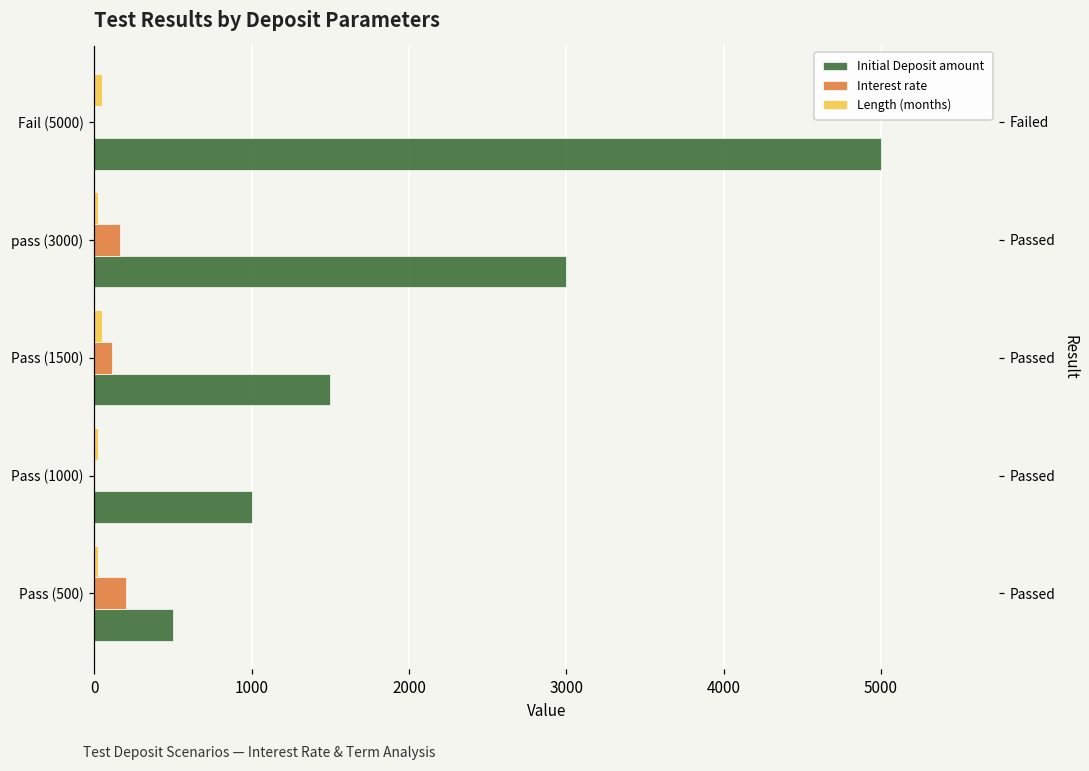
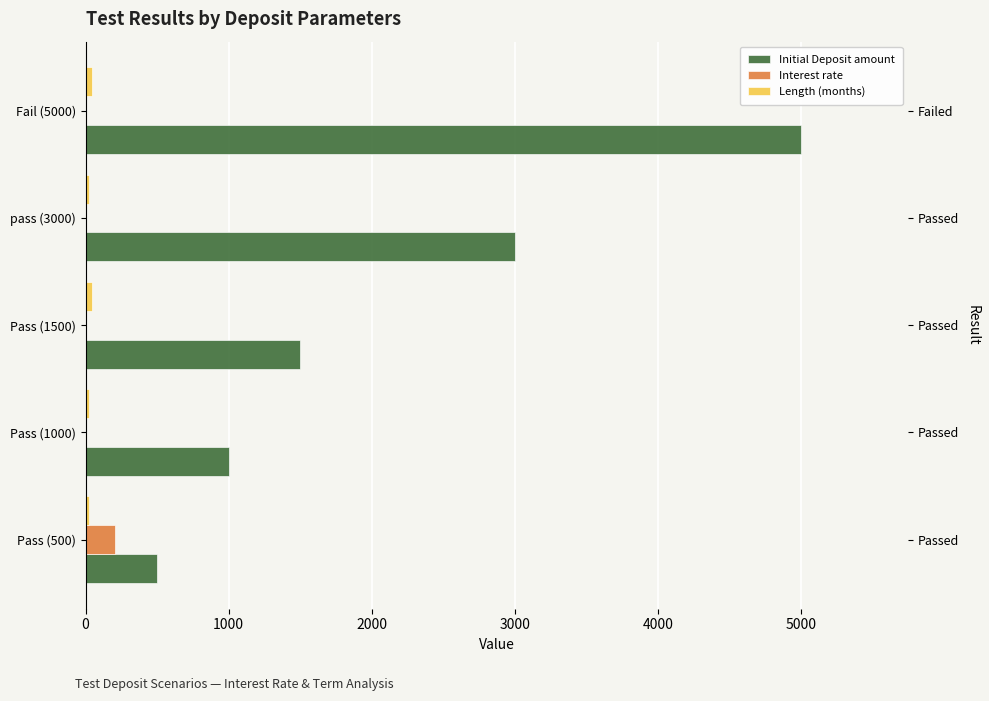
Interest rate, pass (3000): 160 -> 0
Interest rate, Pass (1500): 120 -> 0
